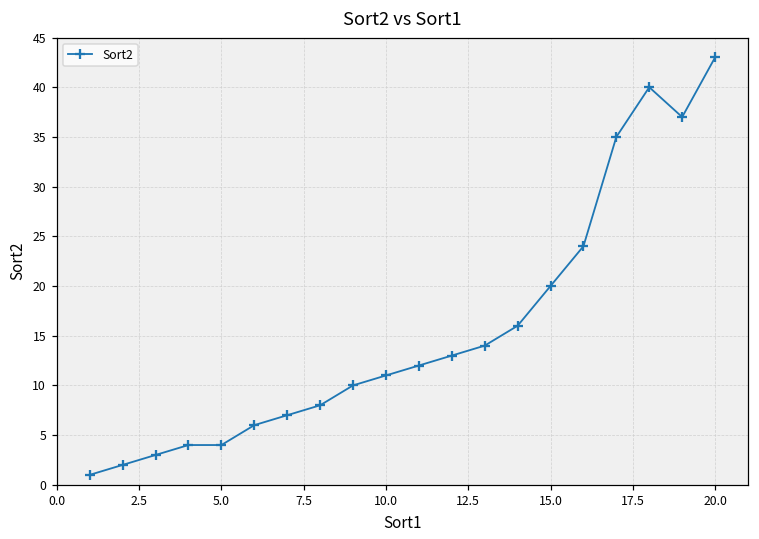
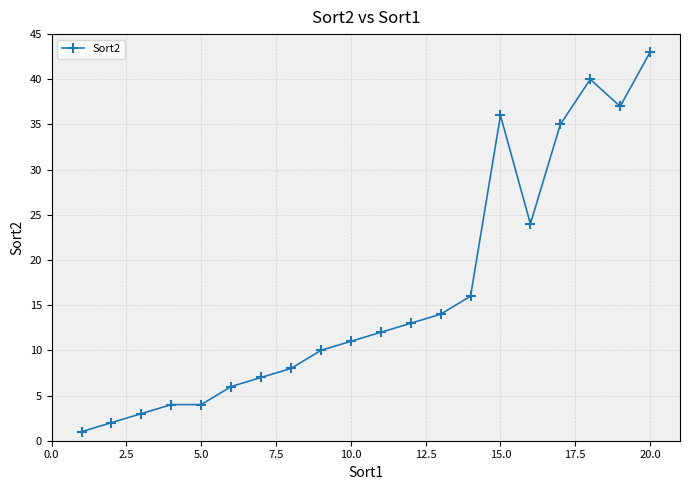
15.0: 20 -> 36
